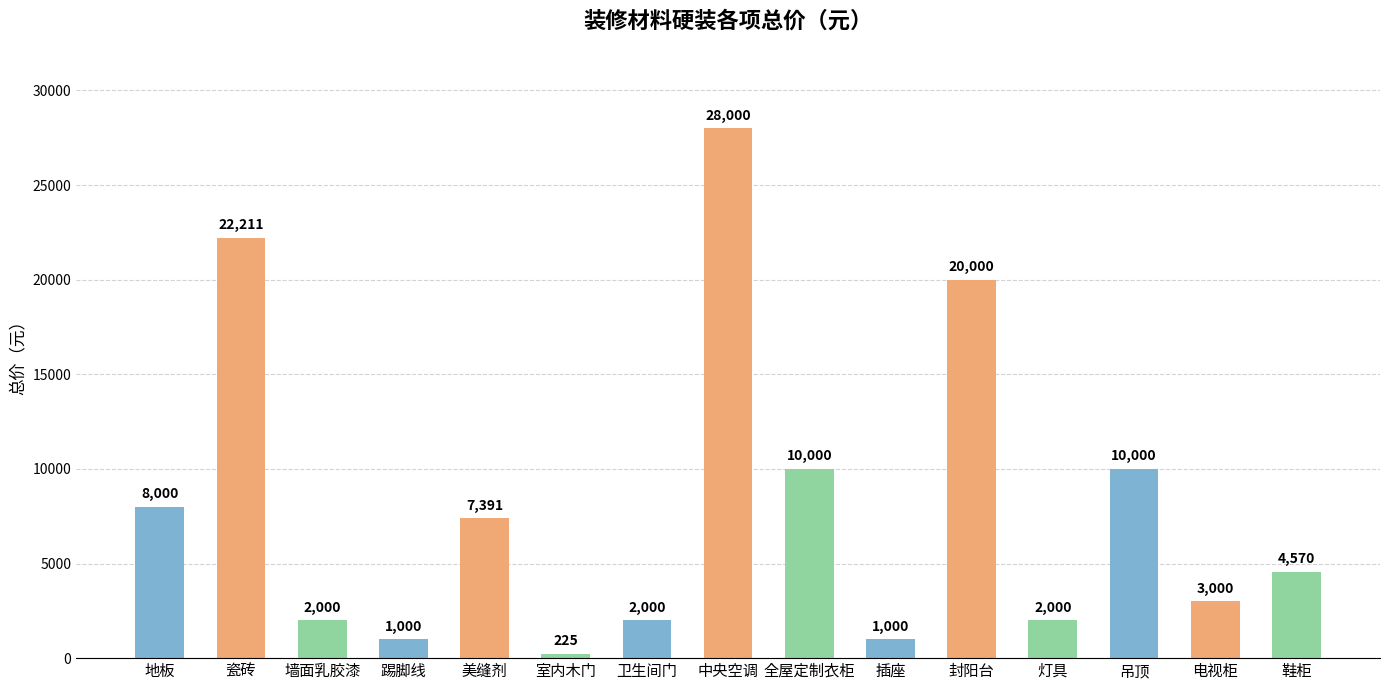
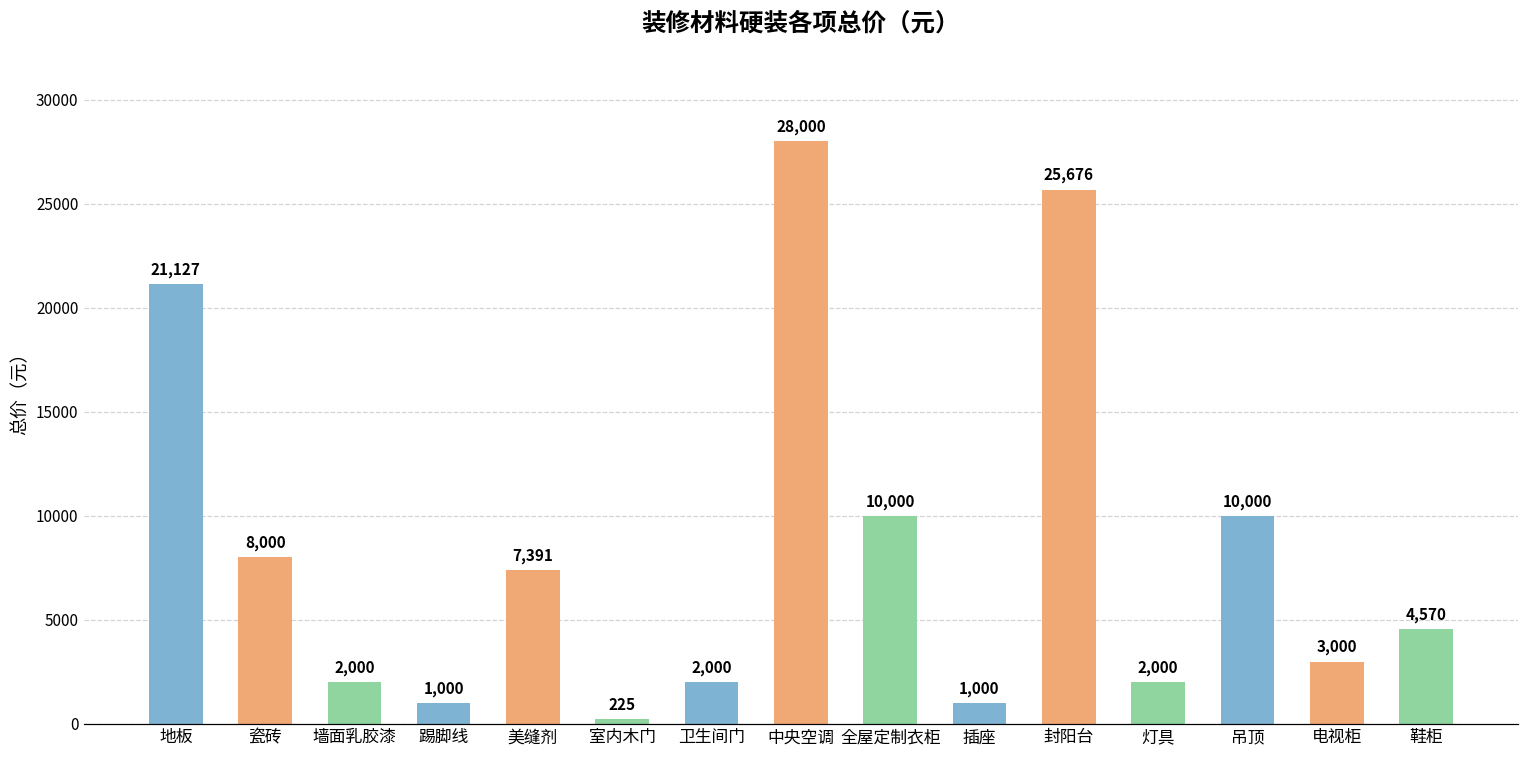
地板: 8,000 -> 21,127
瓷砖: 22,211 -> 8,000
封阳台: 20,000 -> 25,676
